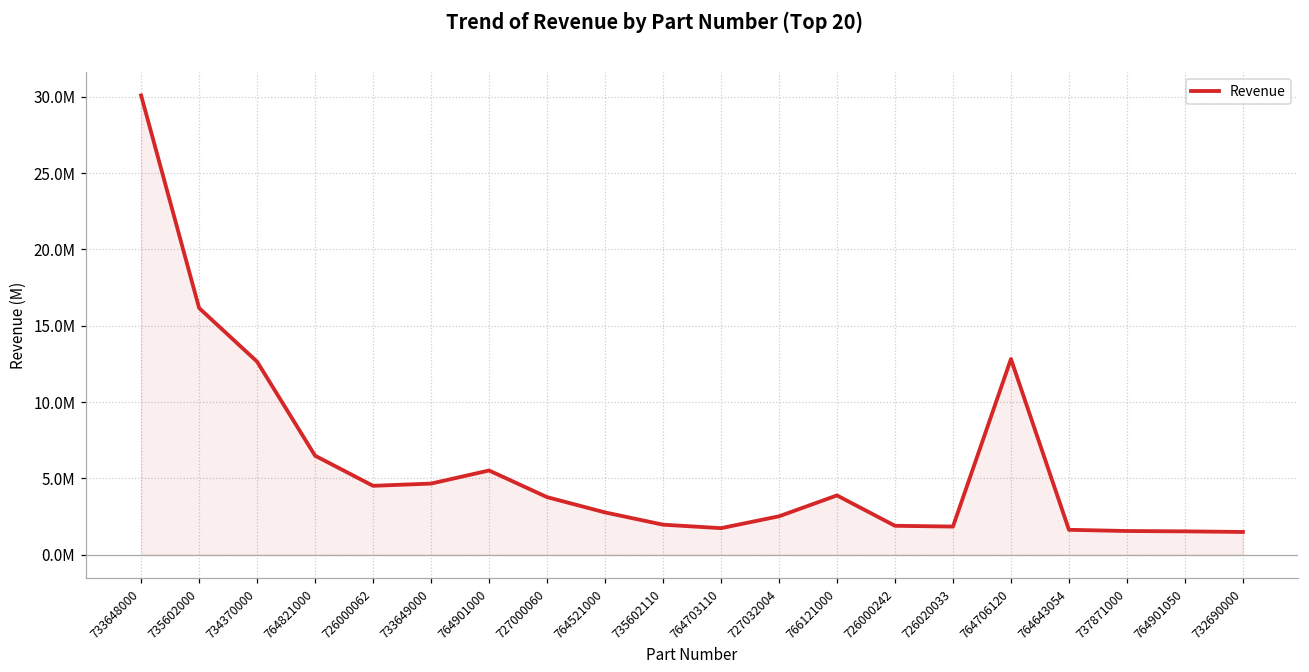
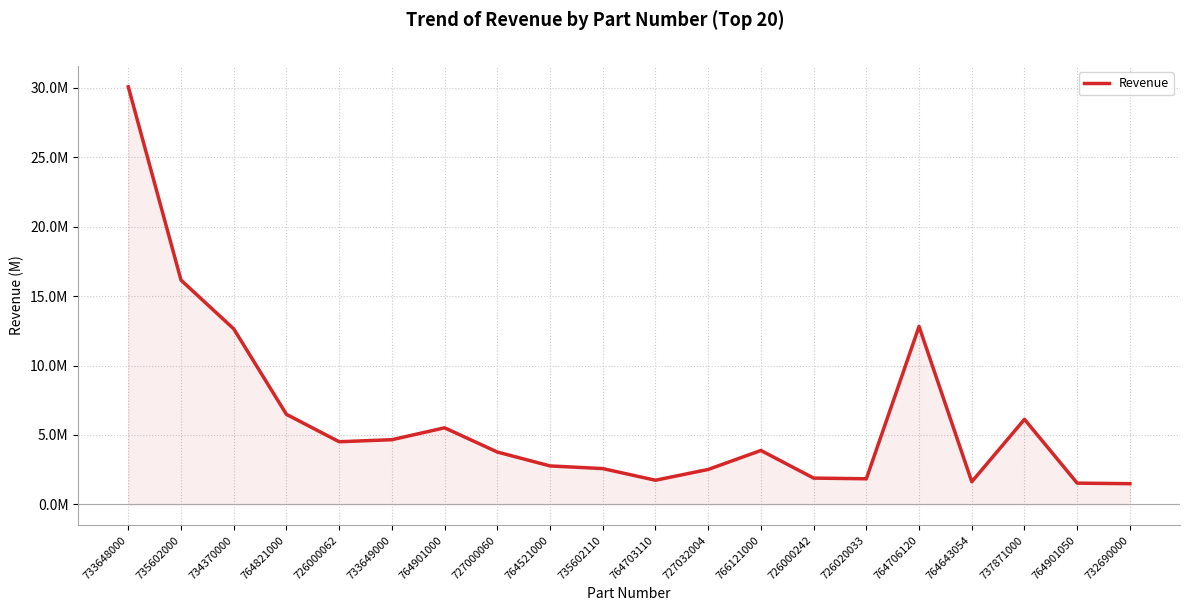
735602110: 2000000 -> 2600000
737871000: 1600000 -> 6100000
